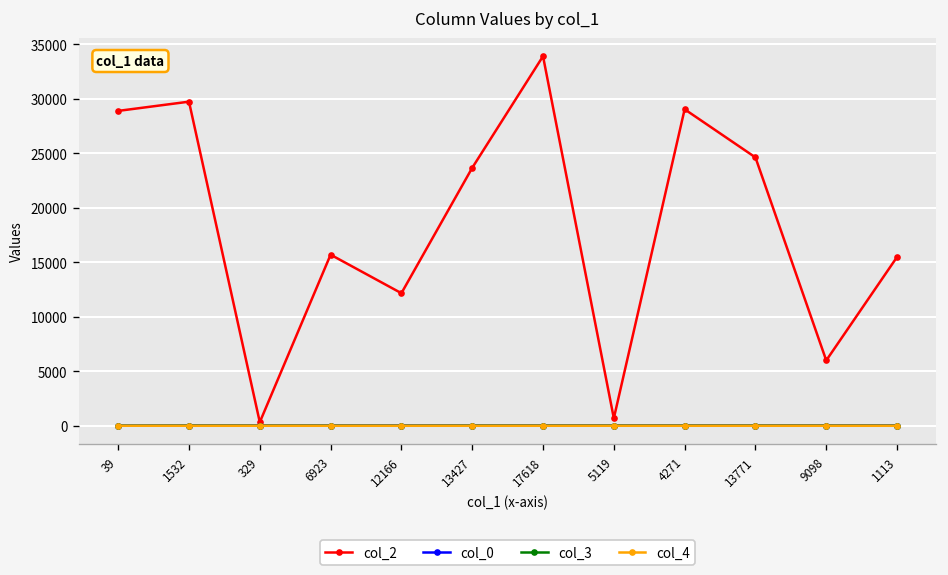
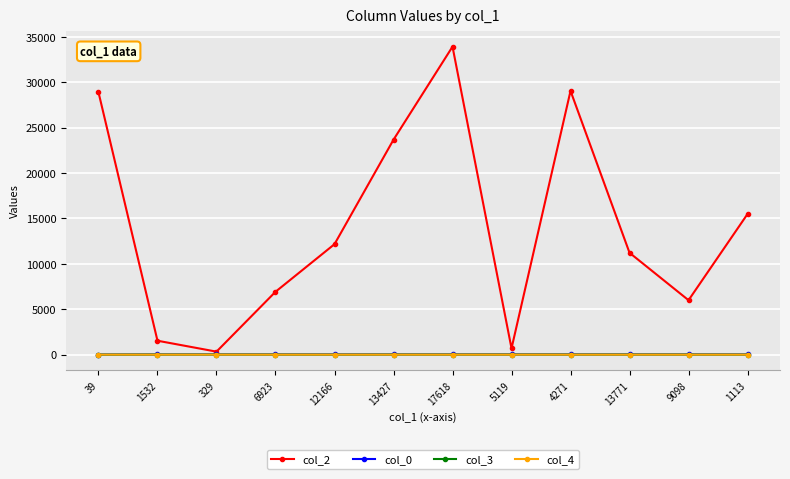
col_2, 1532: 30000 -> 2000
col_2, 6923: 16000 -> 7000
col_2, 13771: 25000 -> 11000
